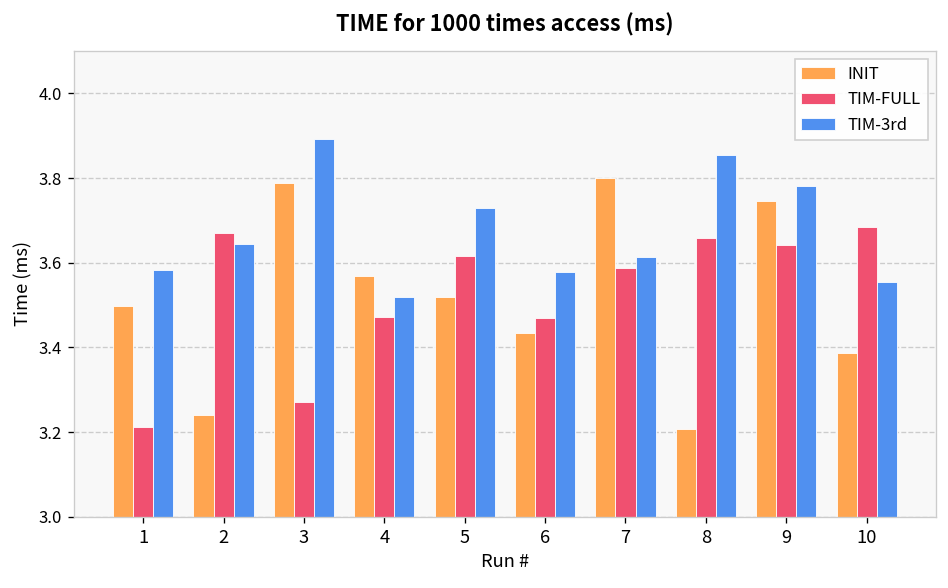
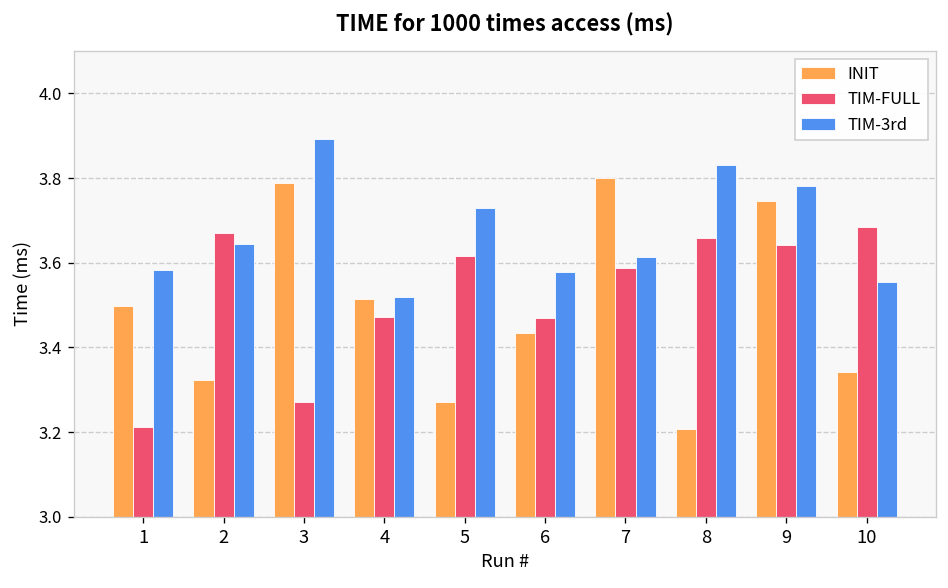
INIT, 2: 3.24 -> 3.32
INIT, 4: 3.57 -> 3.51
INIT, 5: 3.52 -> 3.27
TIM-3rd, 8: 3.86 -> 3.83
INIT, 10: 3.39 -> 3.34
